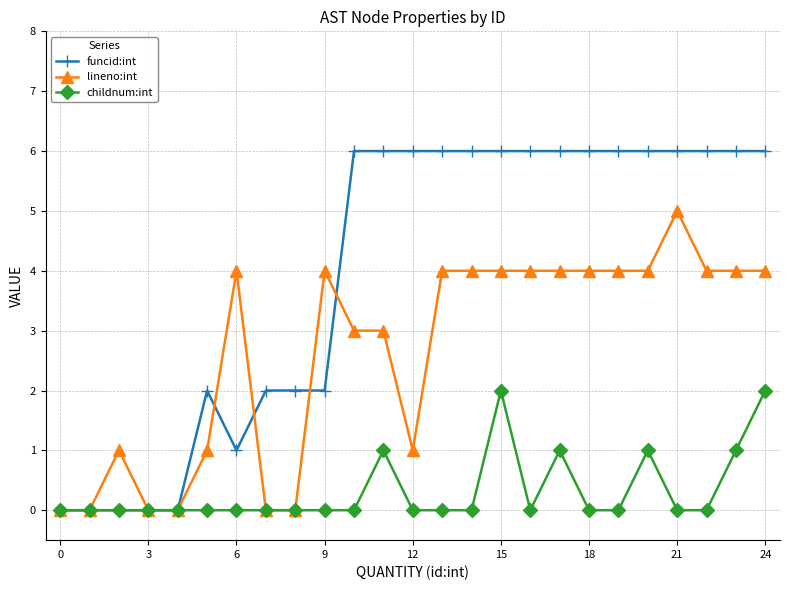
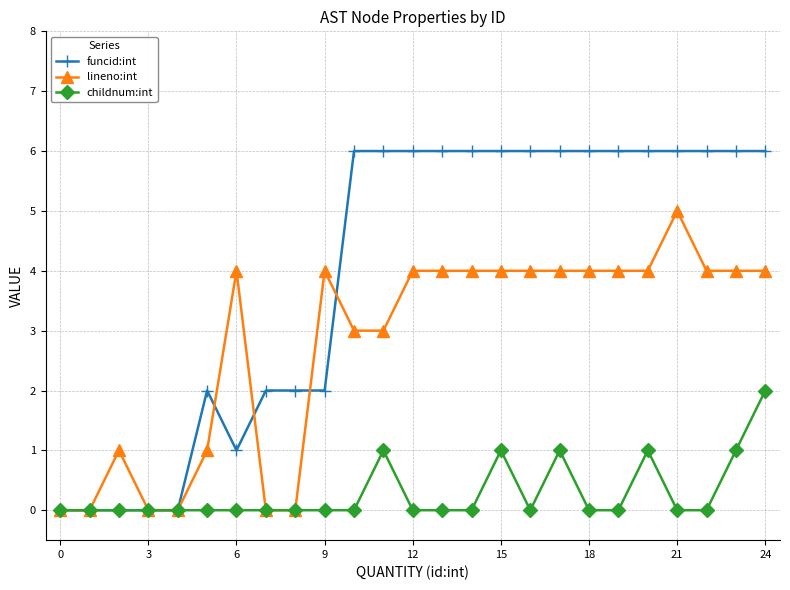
lineno:int, 12: 1 -> 4
childnum:int, 15: 2 -> 1
